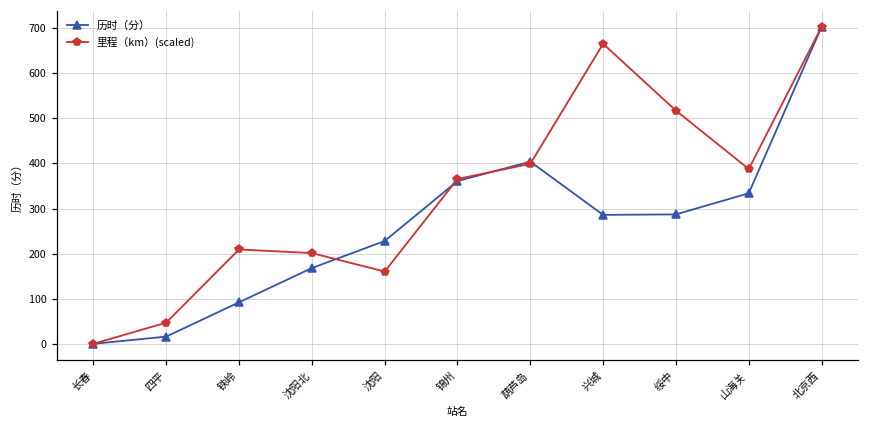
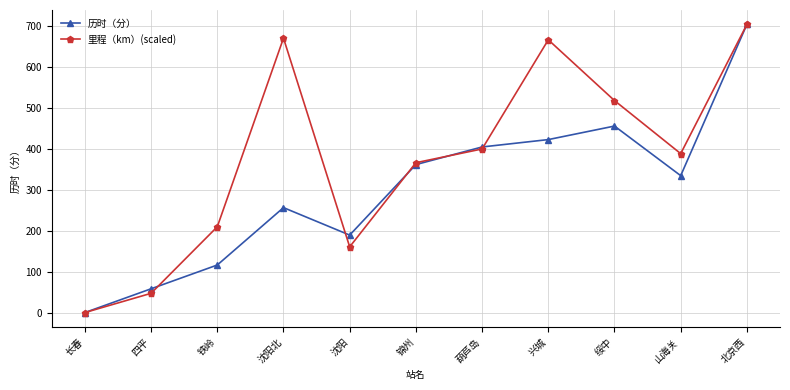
历时（分）, 四平: 20 -> 60
历时（分）, 铁岭: 90 -> 120
历时（分）, 沈阳北: 170 -> 260
里程（km）(scaled), 沈阳北: 200 -> 670
历时（分）, 沈阳: 230 -> 190
历时（分）, 兴城: 290 -> 420
历时（分）, 绥中: 290 -> 460
